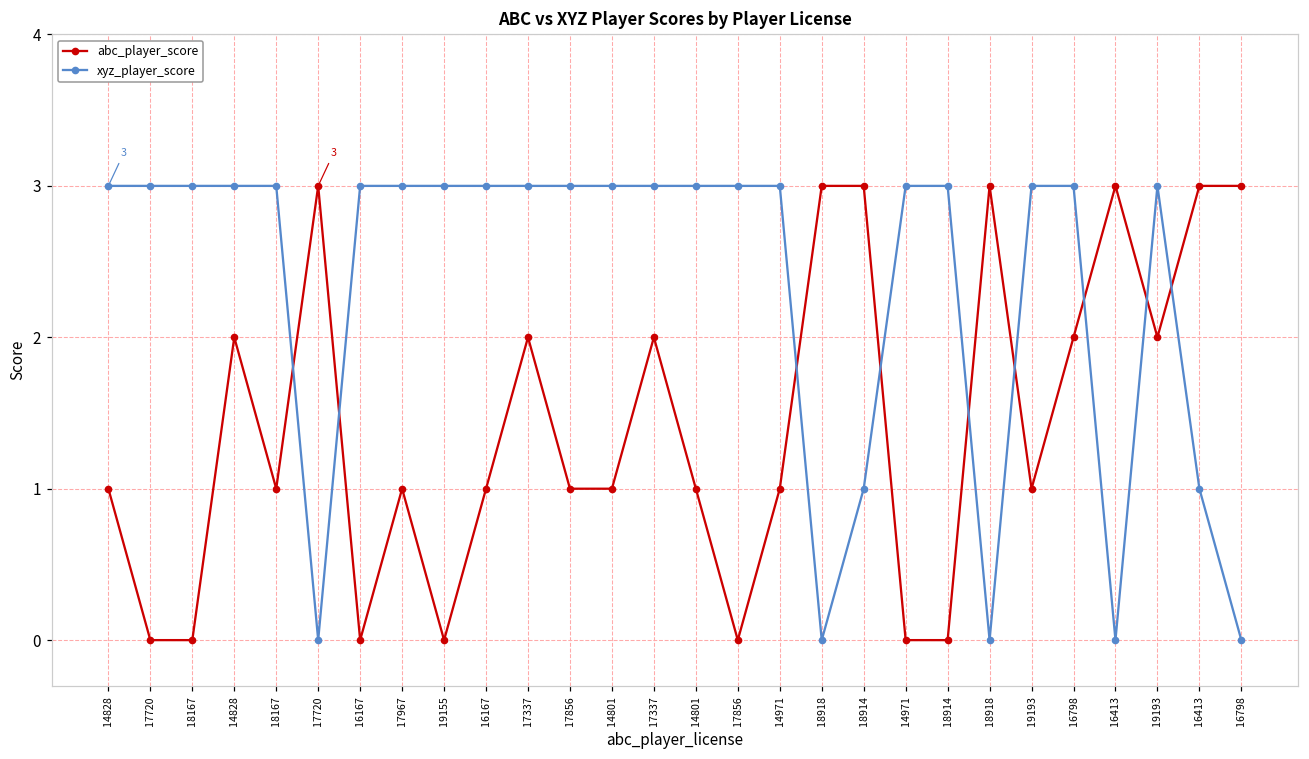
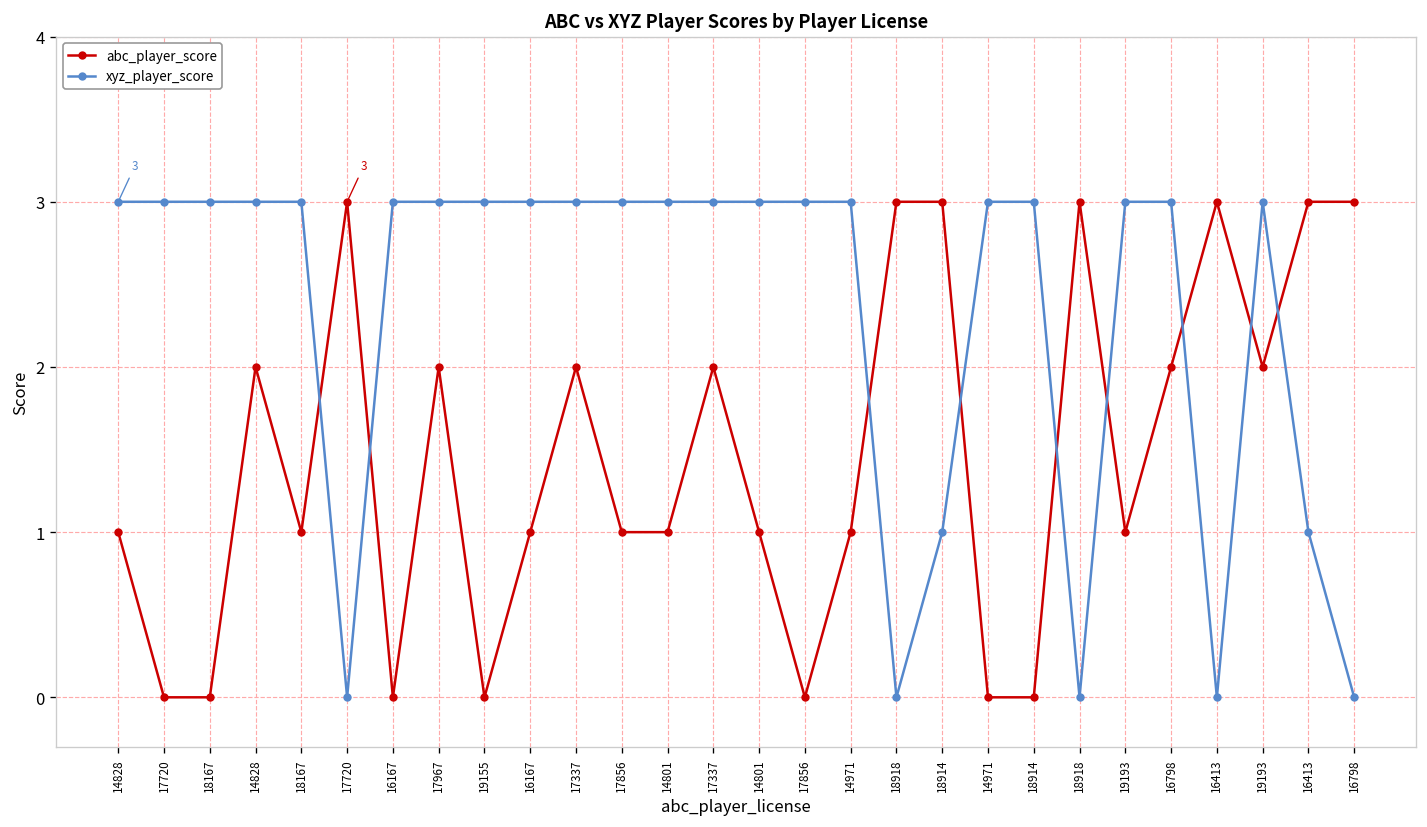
abc_player_score, 17967: 1 -> 2
